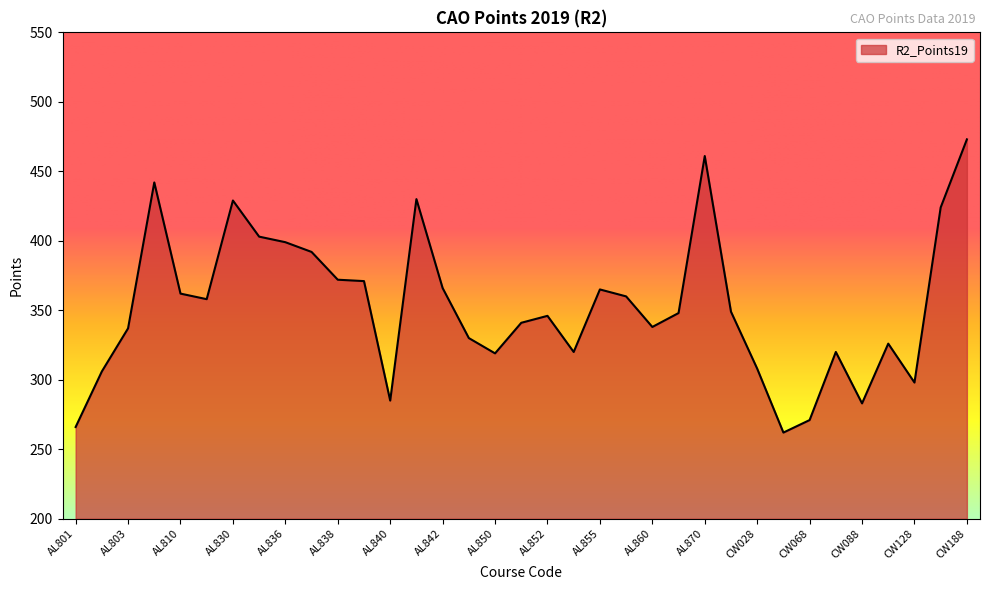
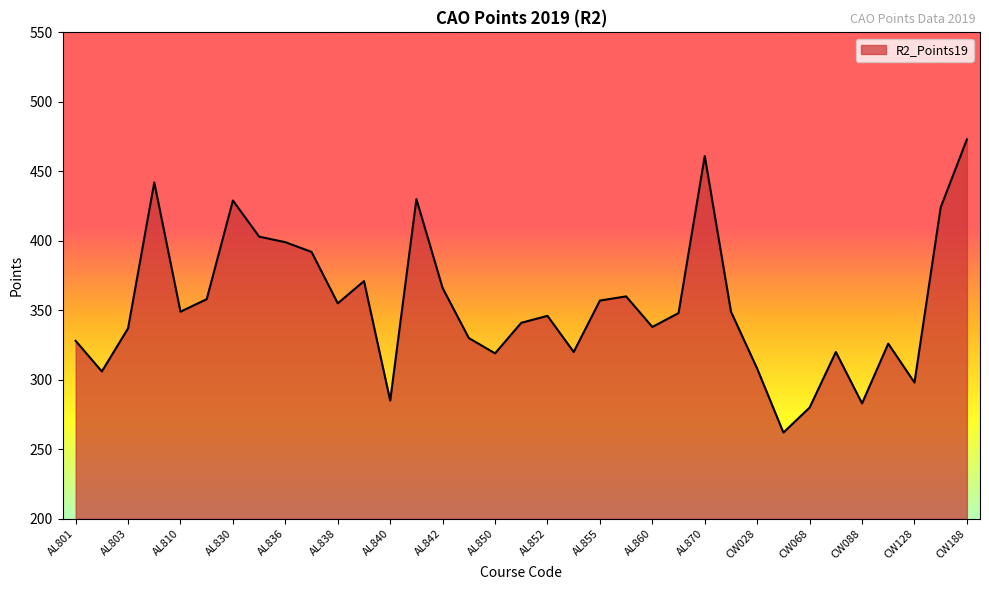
AL801: 266 -> 328
AL810: 362 -> 349
AL838: 372 -> 355
AL855: 365 -> 357
CW068: 271 -> 280
